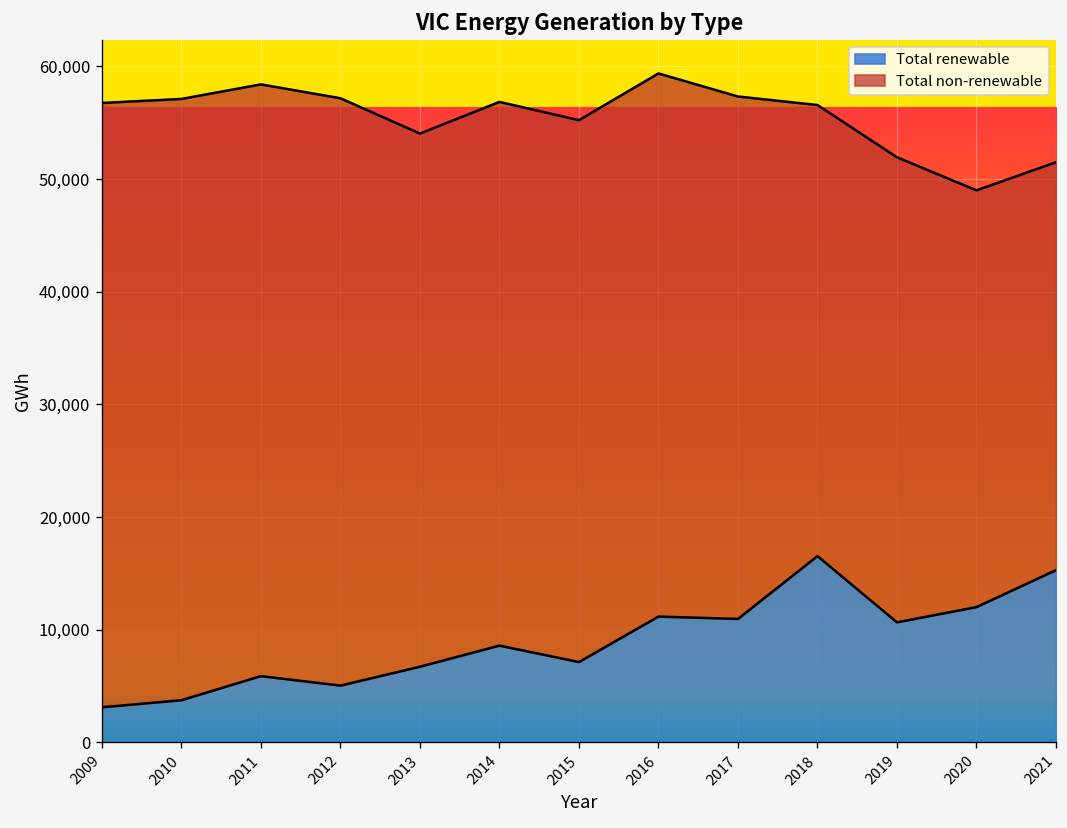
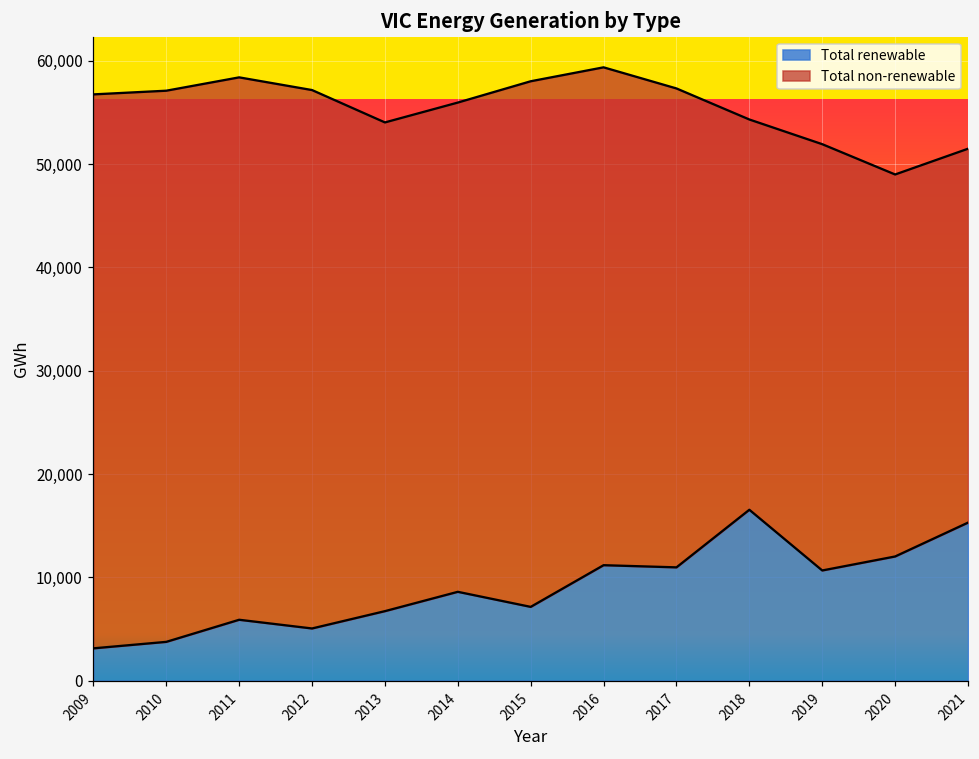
Total non-renewable, 2014: 48,000 -> 47,000
Total non-renewable, 2015: 48,000 -> 51,000
Total non-renewable, 2018: 40,000 -> 38,000
